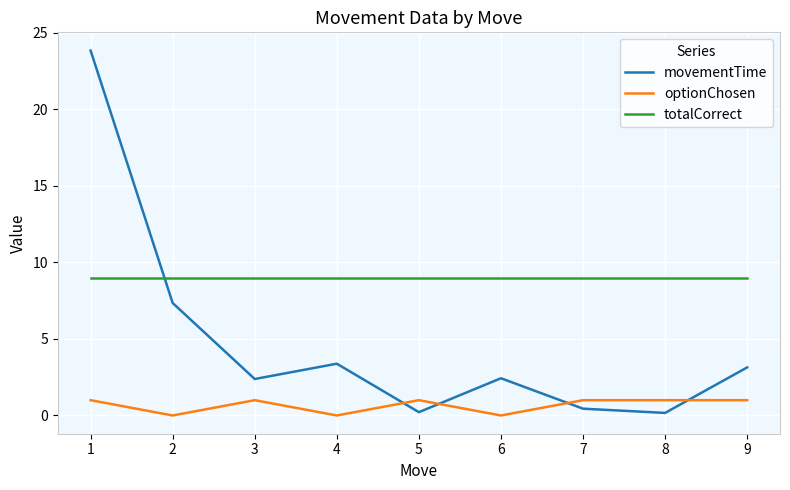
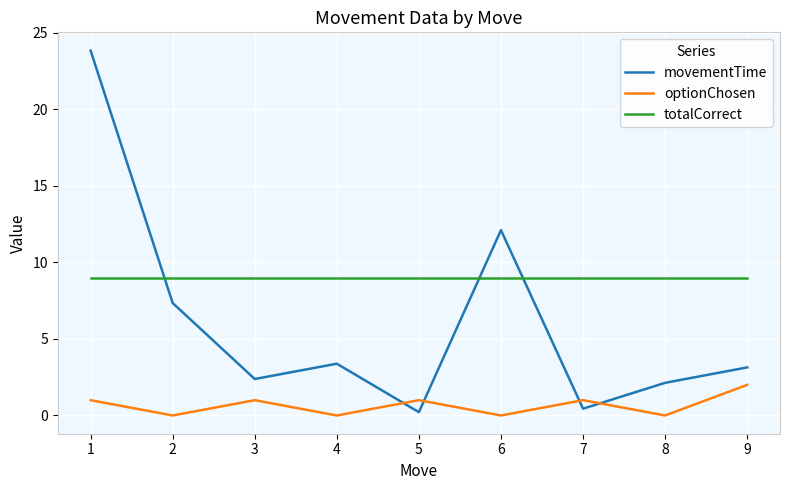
movementTime, 6: 2.4 -> 12.1
movementTime, 8: 0.2 -> 2.1
optionChosen, 8: 1 -> 0
optionChosen, 9: 1 -> 2
